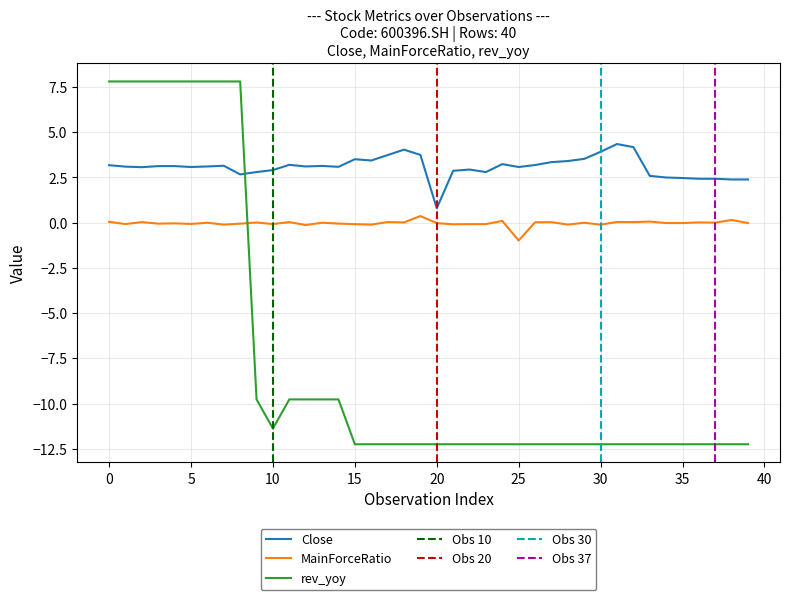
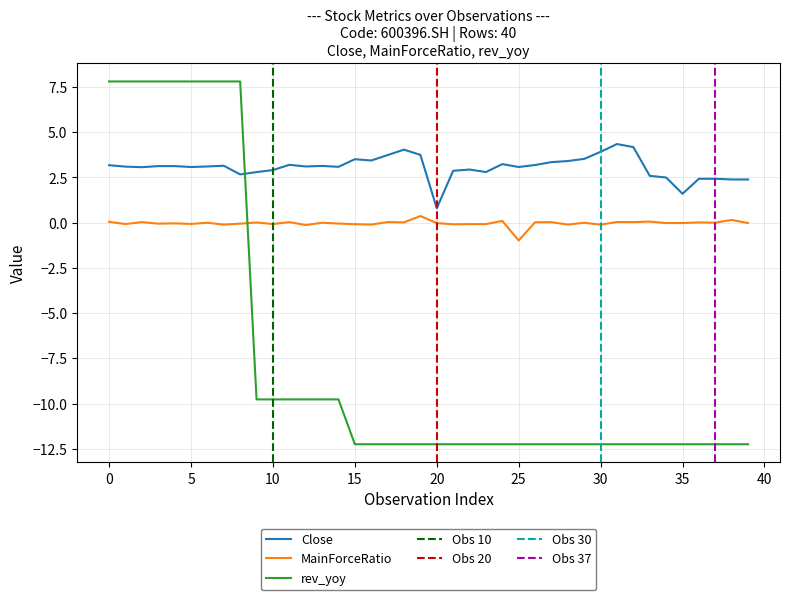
rev_yoy, 10: -11.4 -> -9.8
Close, 35: 2.5 -> 1.6
